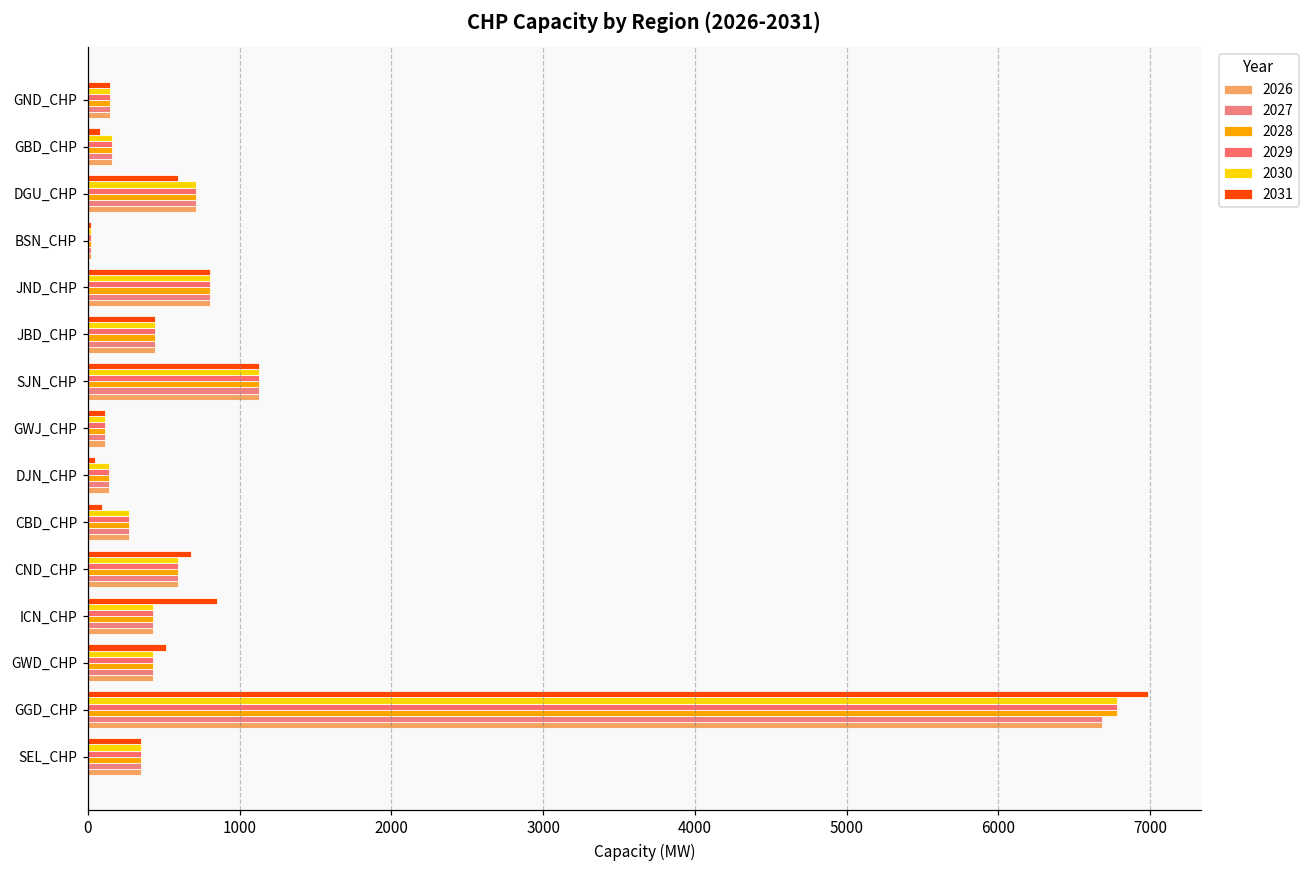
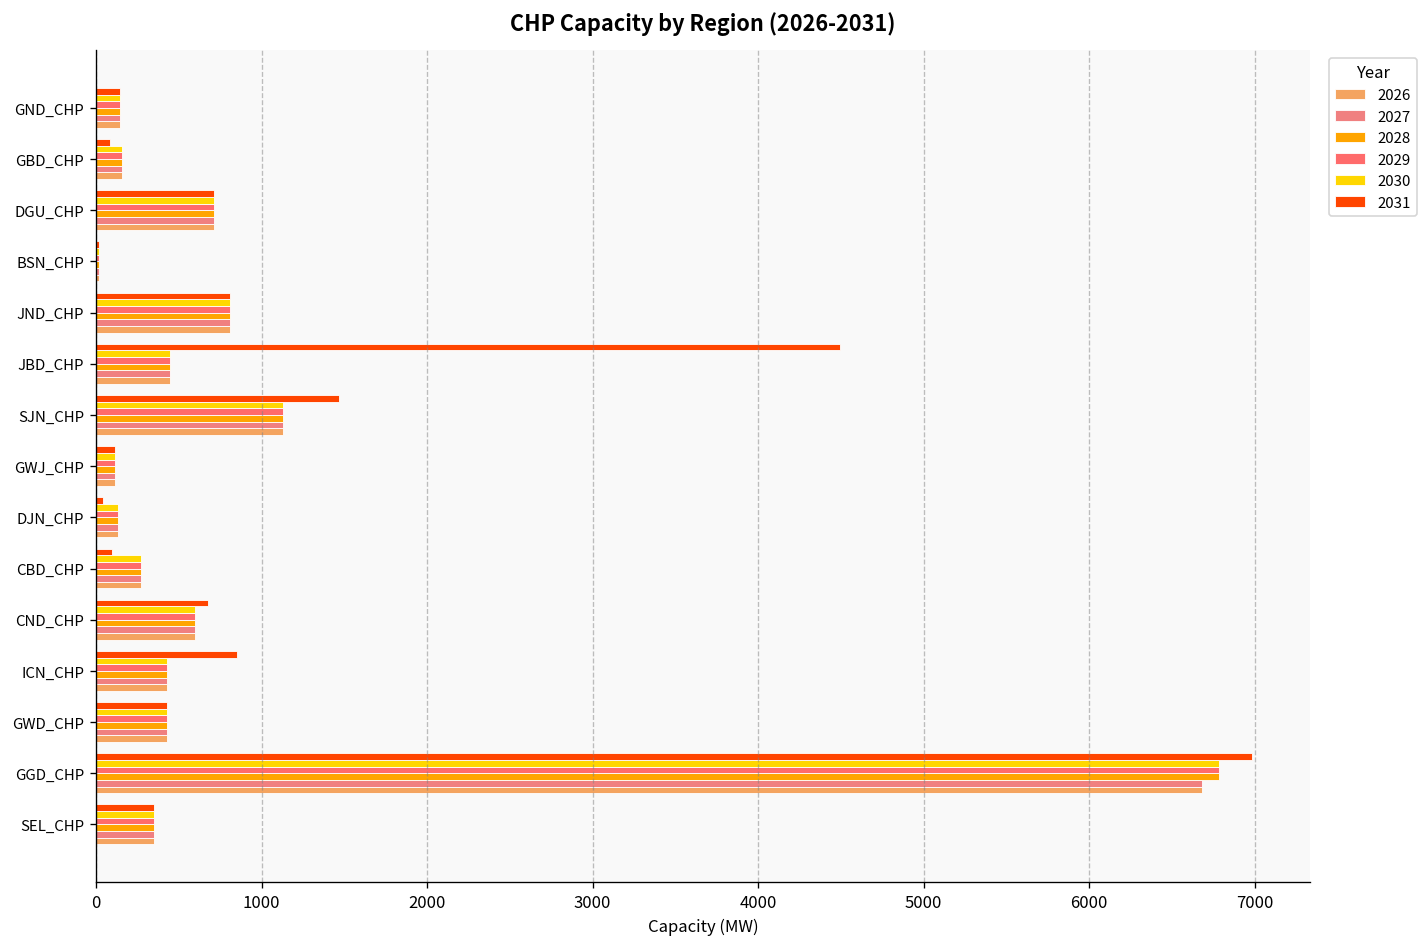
2031, DGU_CHP: 590 -> 710
2031, JBD_CHP: 450 -> 4490
2031, SJN_CHP: 1130 -> 1470
2031, GWD_CHP: 510 -> 430
